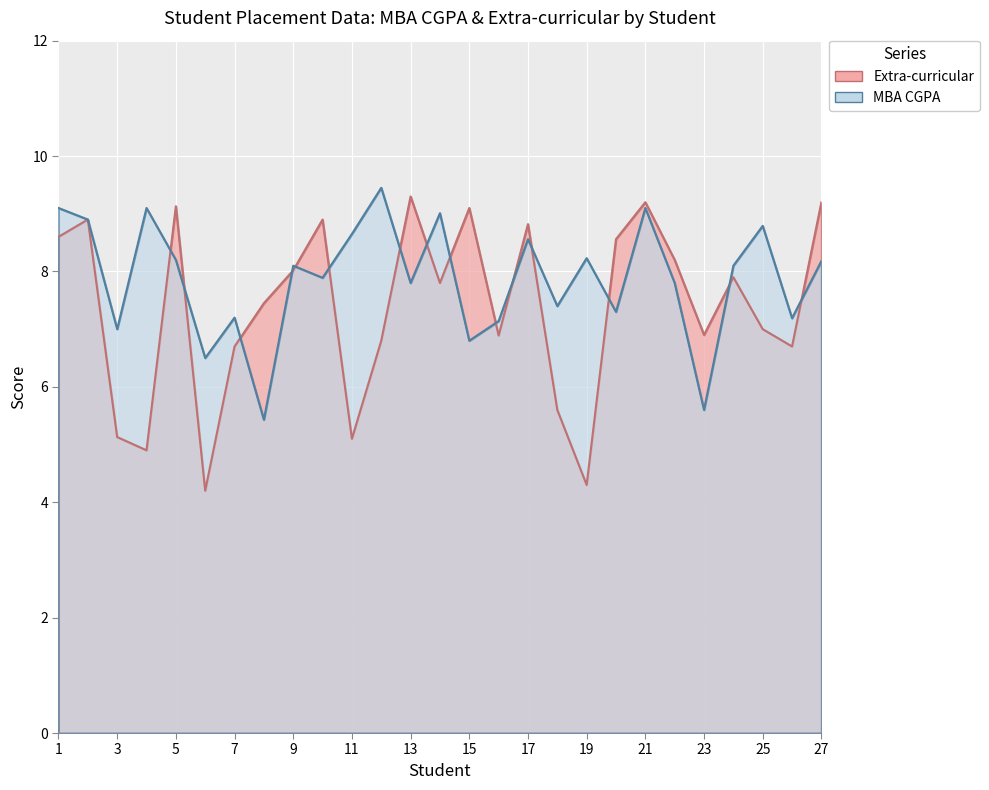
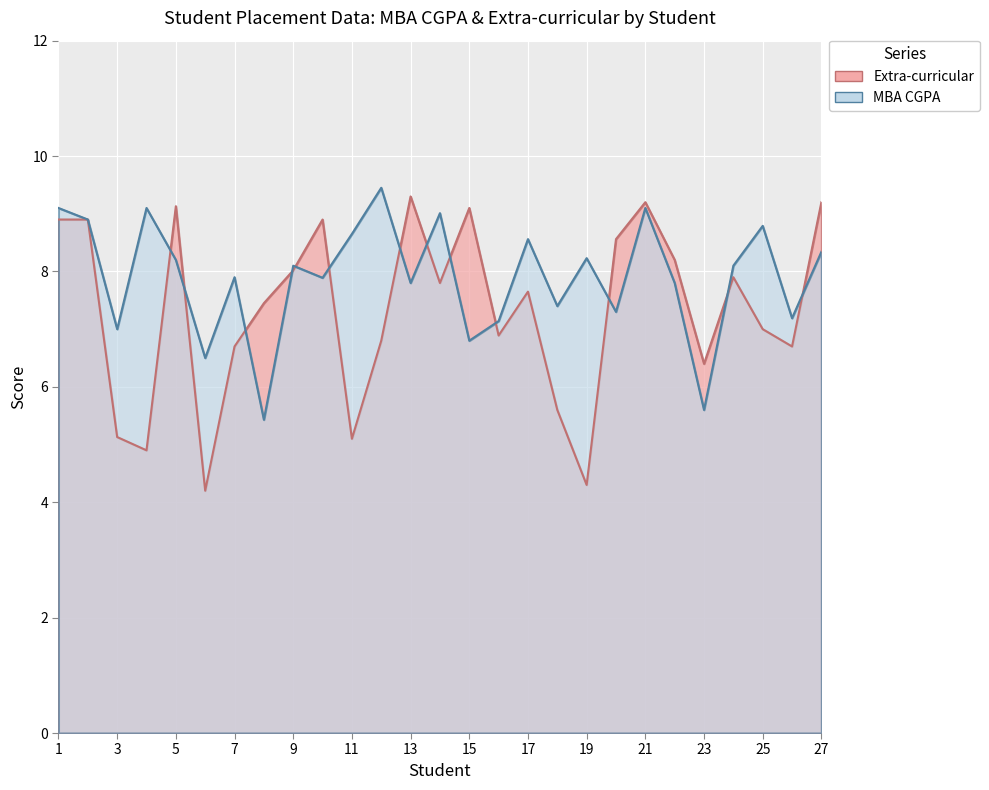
Extra-curricular, 1: 8.6 -> 8.9
MBA CGPA, 7: 7.2 -> 7.9
Extra-curricular, 17: 8.8 -> 7.7
Extra-curricular, 23: 6.9 -> 6.4
MBA CGPA, 27: 8.2 -> 8.3
